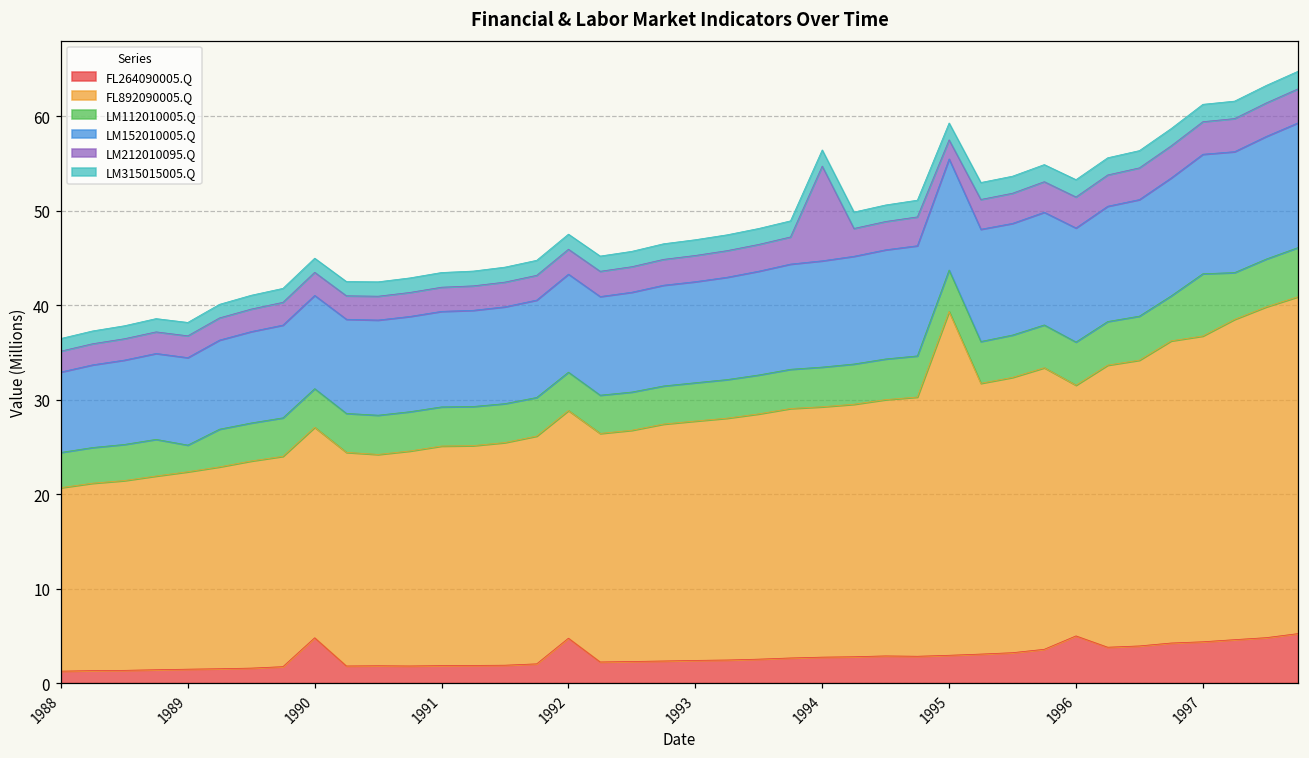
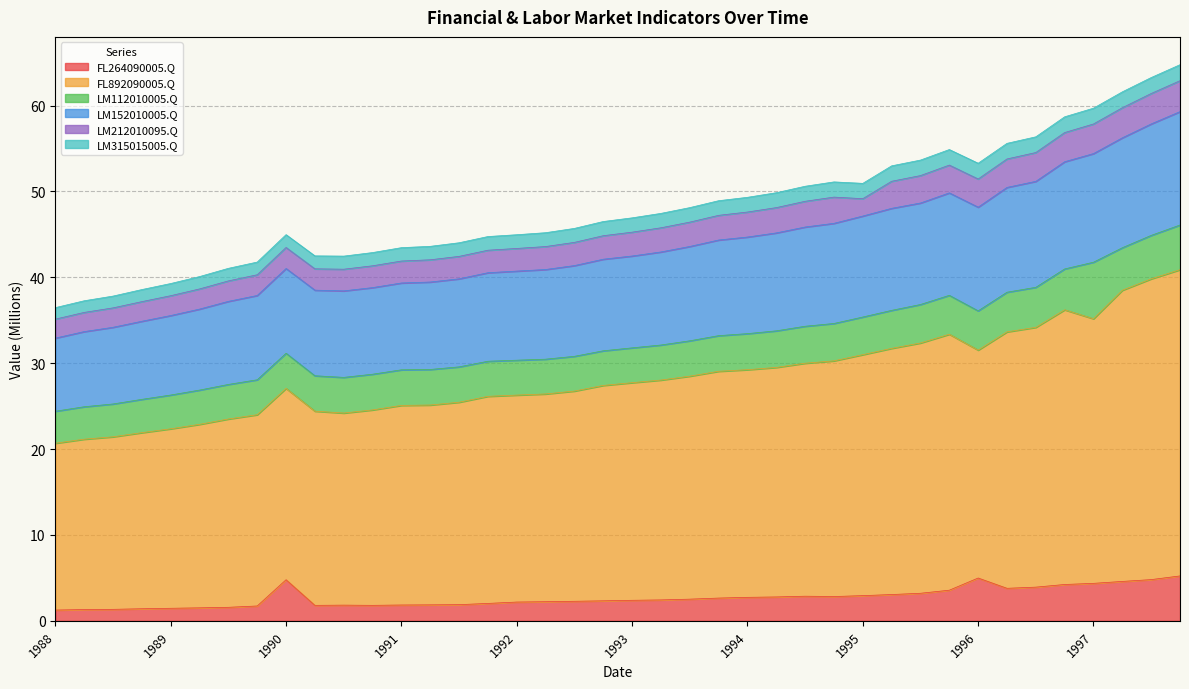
LM112010005.Q, 1989: 3 -> 4
FL264090005.Q, 1992: 5 -> 2
LM212010095.Q, 1994: 10 -> 3
FL892090005.Q, 1995: 36 -> 28
FL892090005.Q, 1997: 32 -> 31
